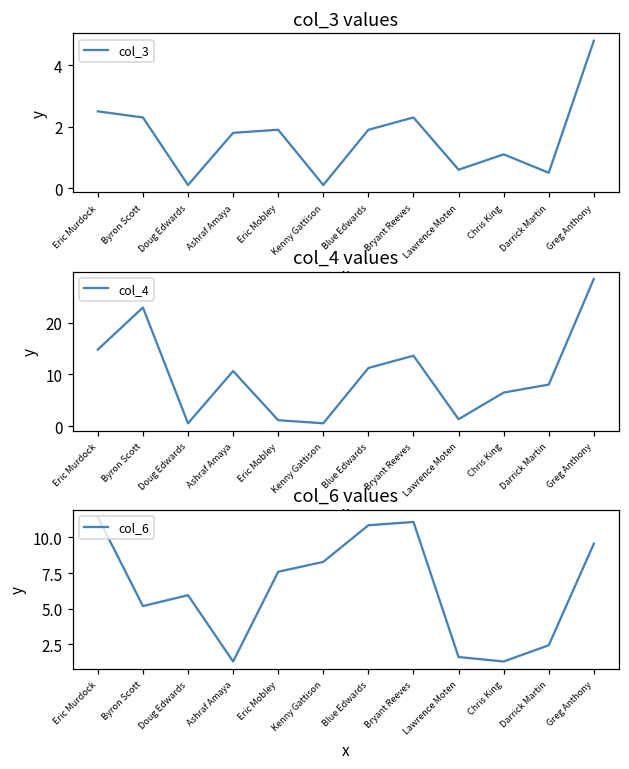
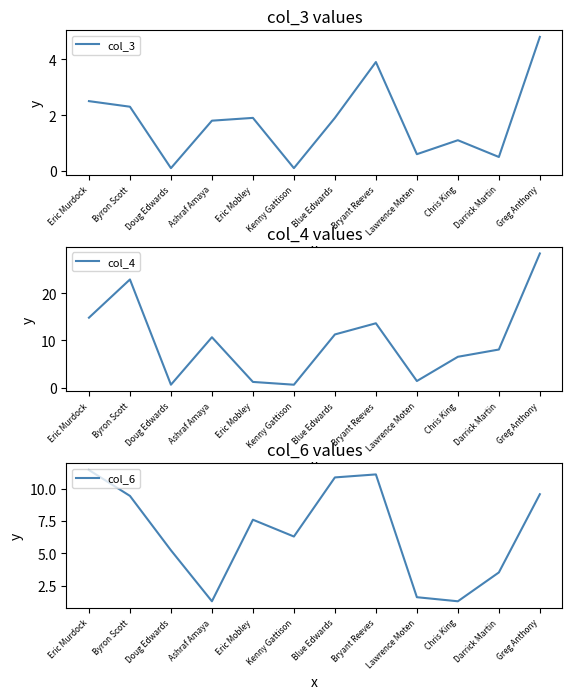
col_3 values, Bryant Reeves: 2.3 -> 3.9
col_6 values, Byron Scott: 5.2 -> 9.4
col_6 values, Doug Edwards: 5.9 -> 5.2
col_6 values, Kenny Gattison: 8.3 -> 6.3
col_6 values, Darrick Martin: 2.4 -> 3.5
